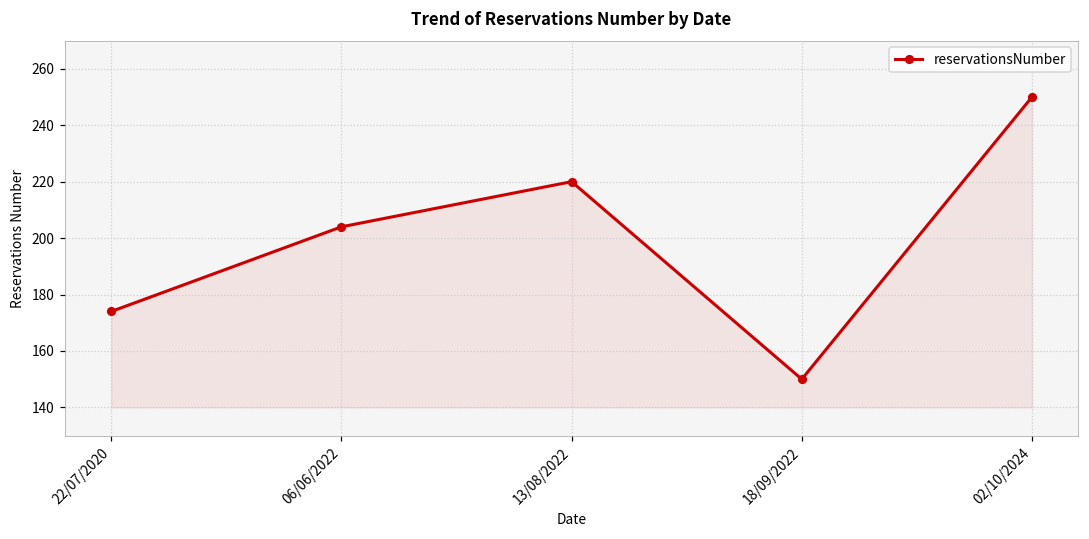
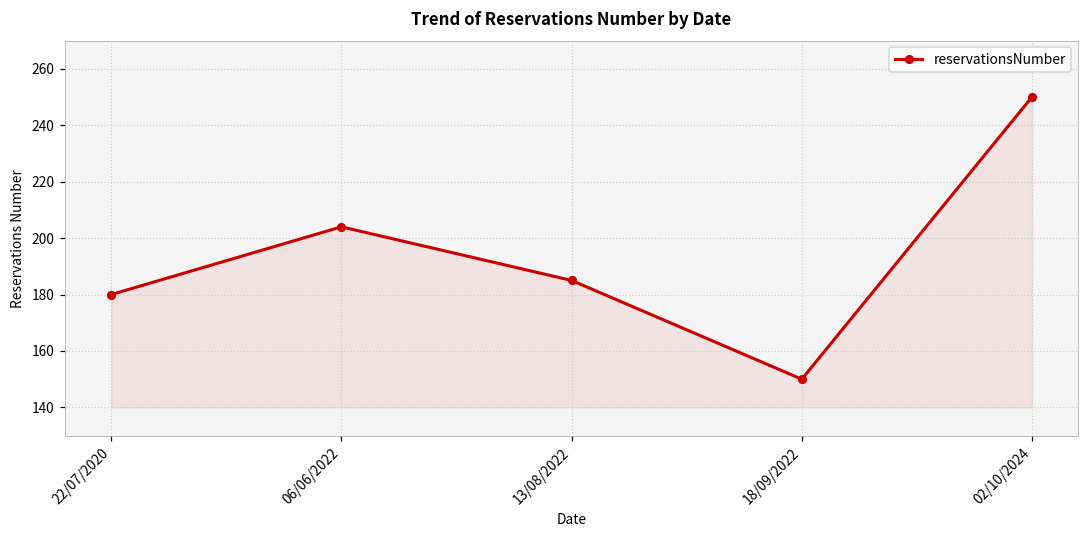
22/07/2020: 174 -> 180
13/08/2022: 220 -> 185
